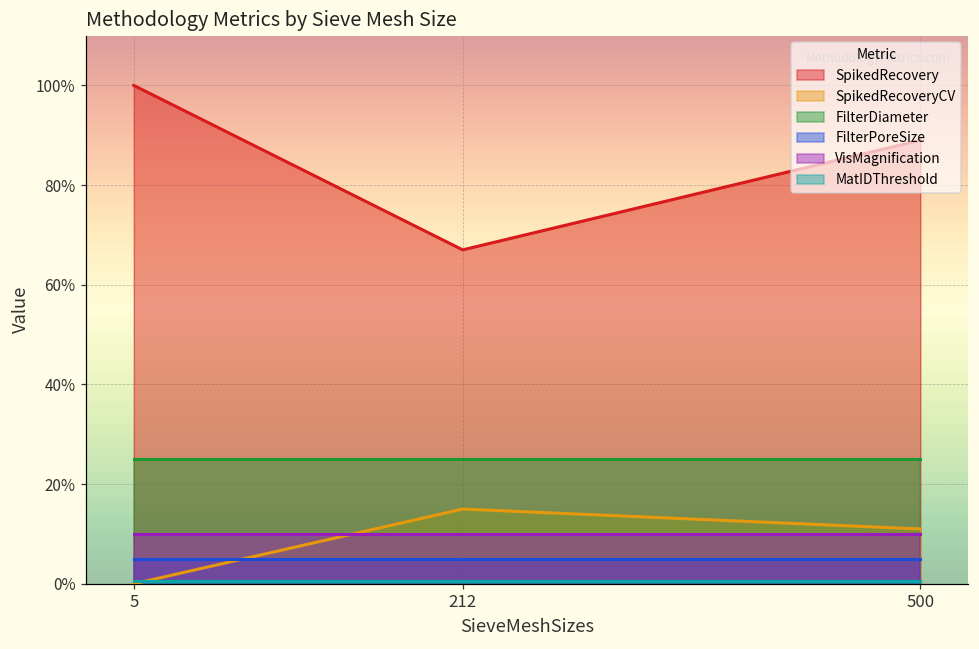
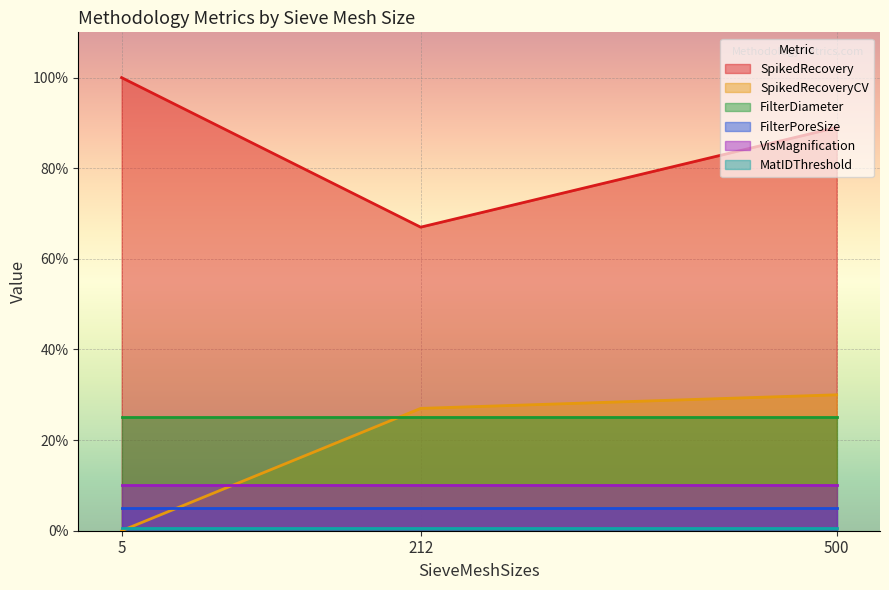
SpikedRecoveryCV, 212: 15% -> 27%
SpikedRecoveryCV, 500: 11% -> 30%
